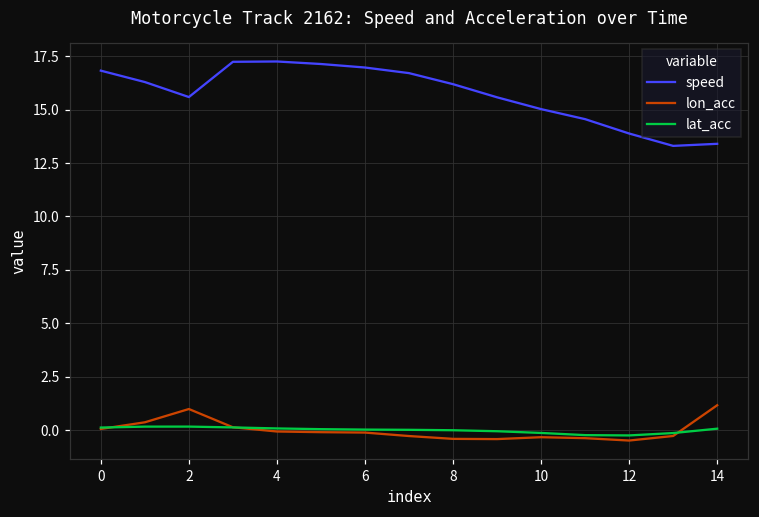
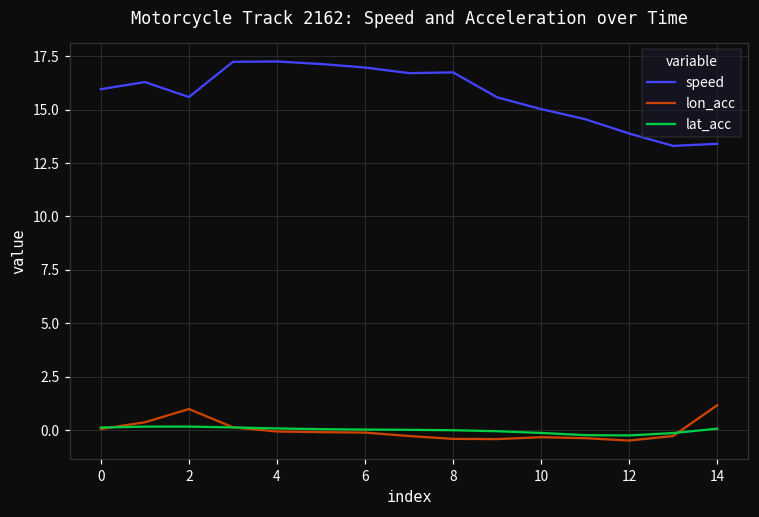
speed, 0: 16.8 -> 16.0
speed, 8: 16.2 -> 16.7
